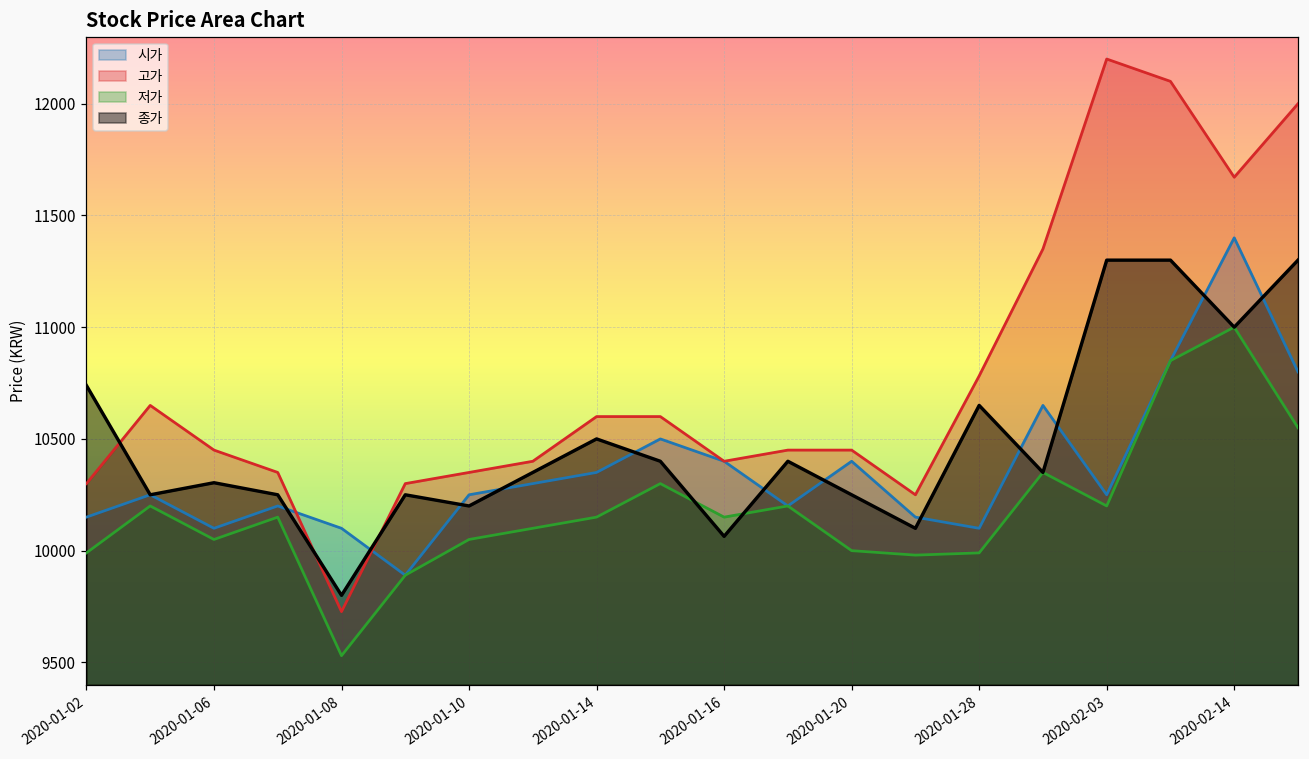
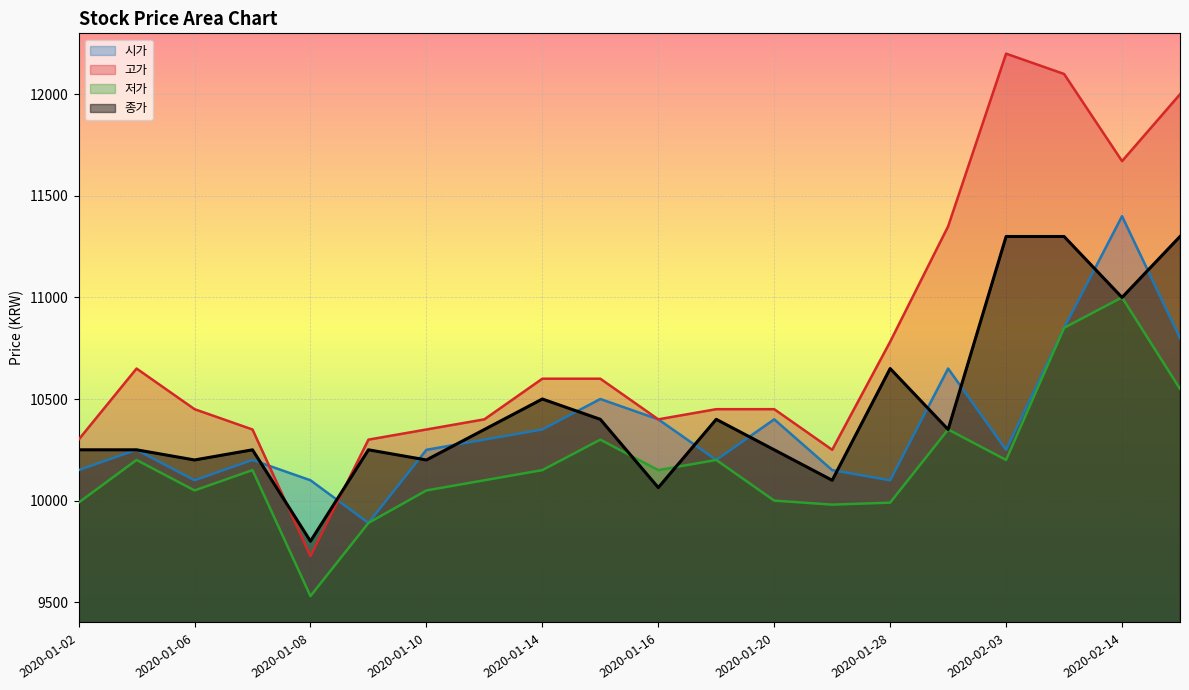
종가, 2020-01-02: 10740 -> 10250
종가, 2020-01-06: 10300 -> 10200
